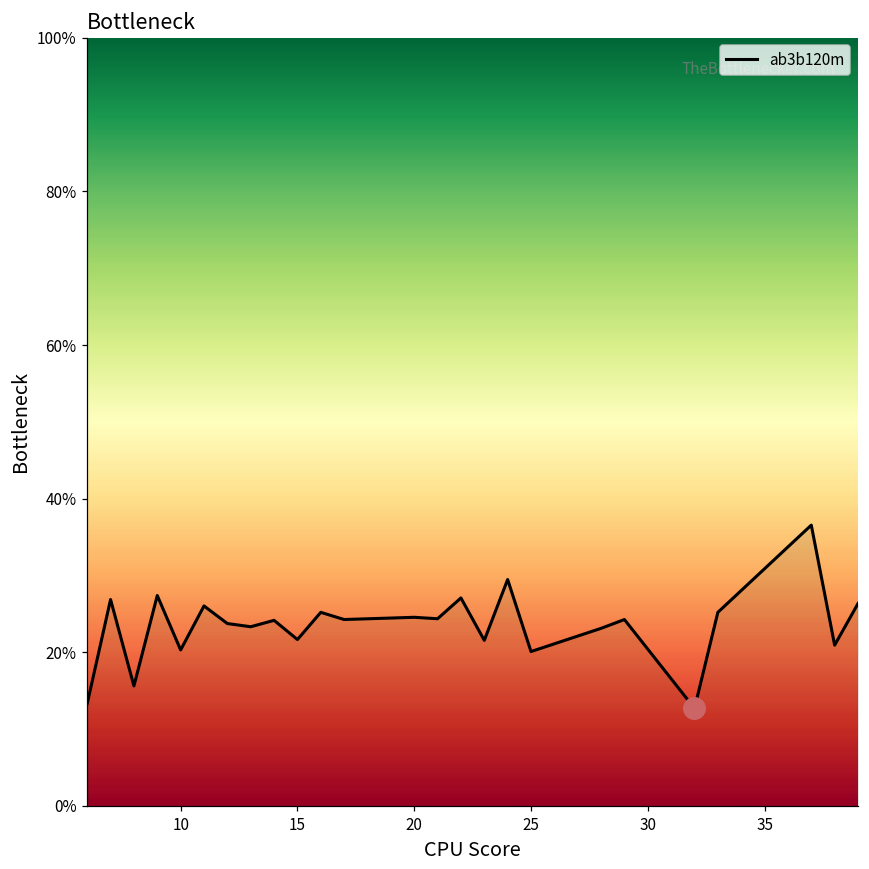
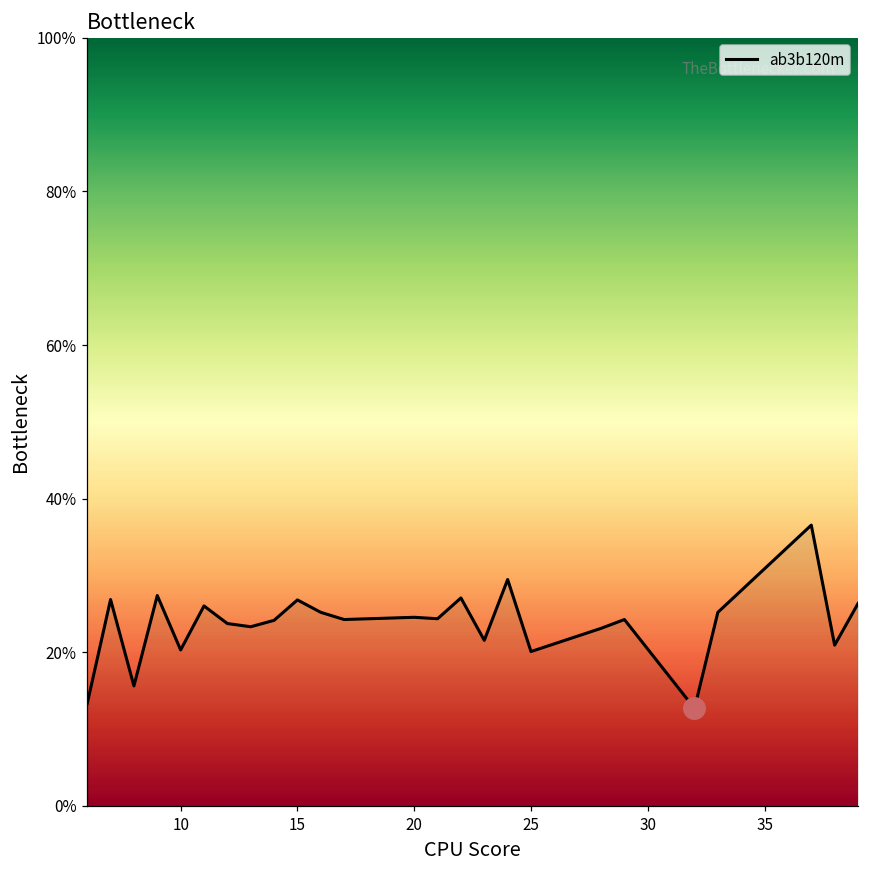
ab3b120m, 15: 22% -> 27%
